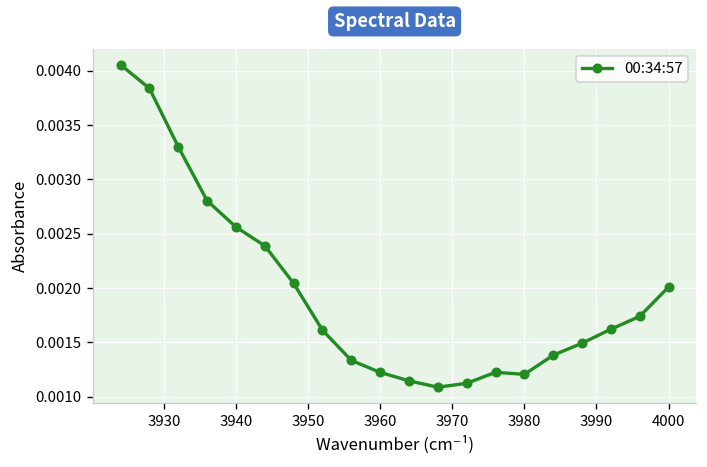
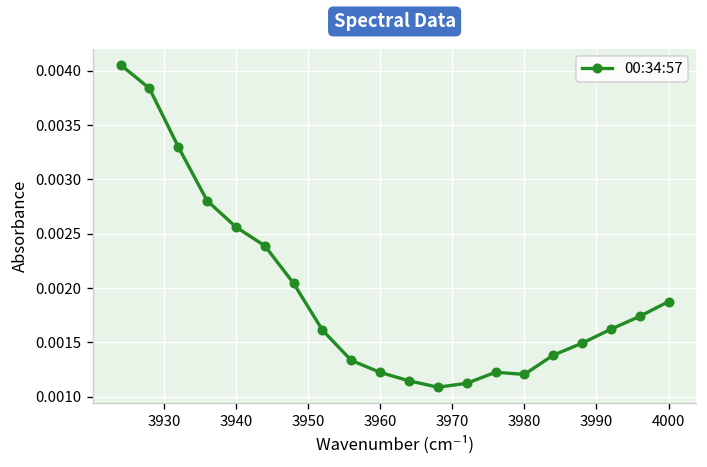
4000: 0.0020 -> 0.0019
